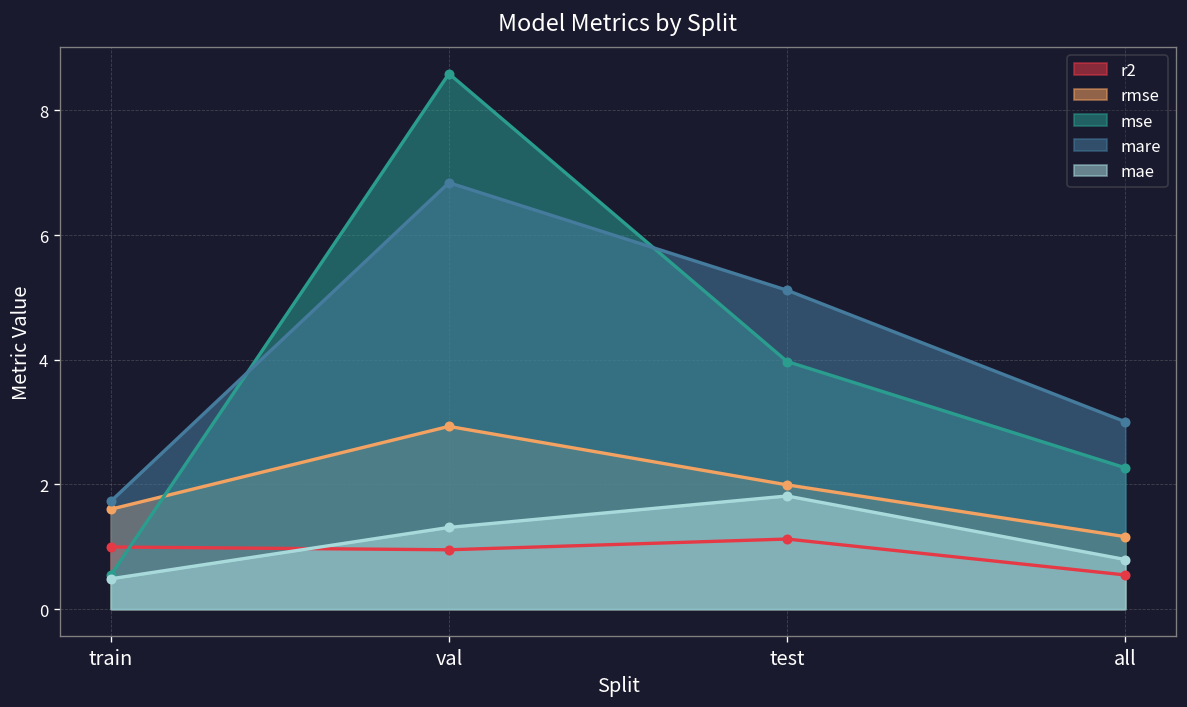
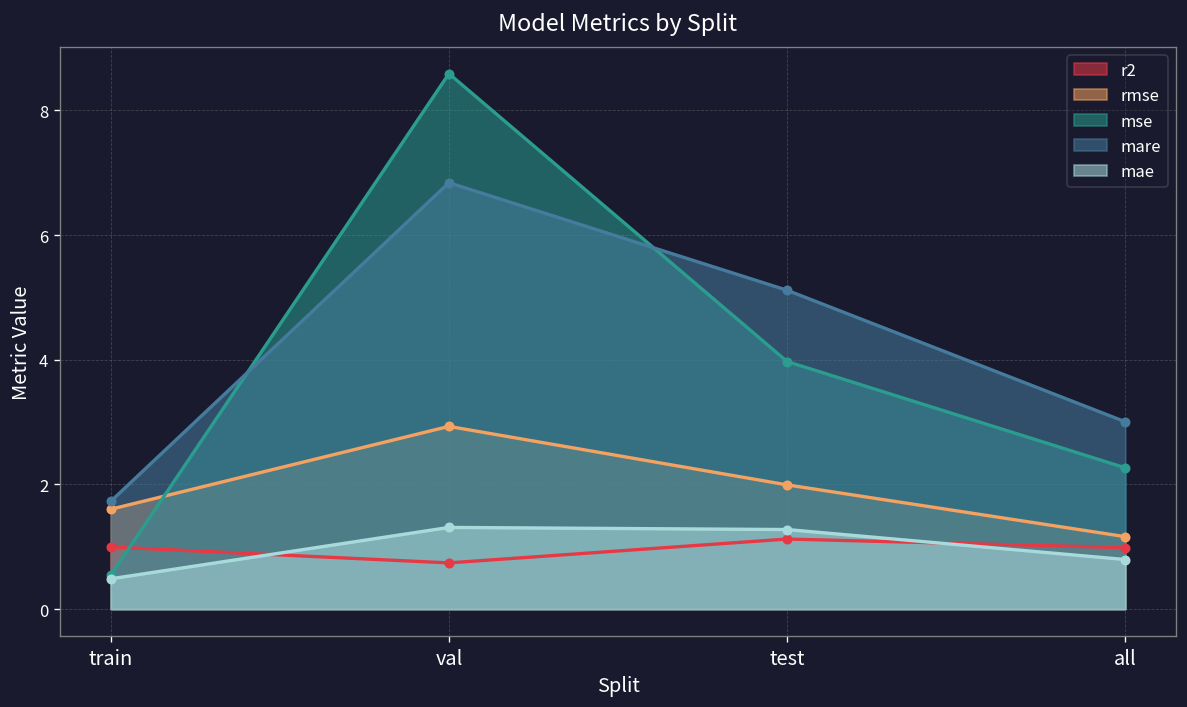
r2, val: 1.0 -> 0.7
mae, test: 1.8 -> 1.3
r2, all: 0.5 -> 1.0
